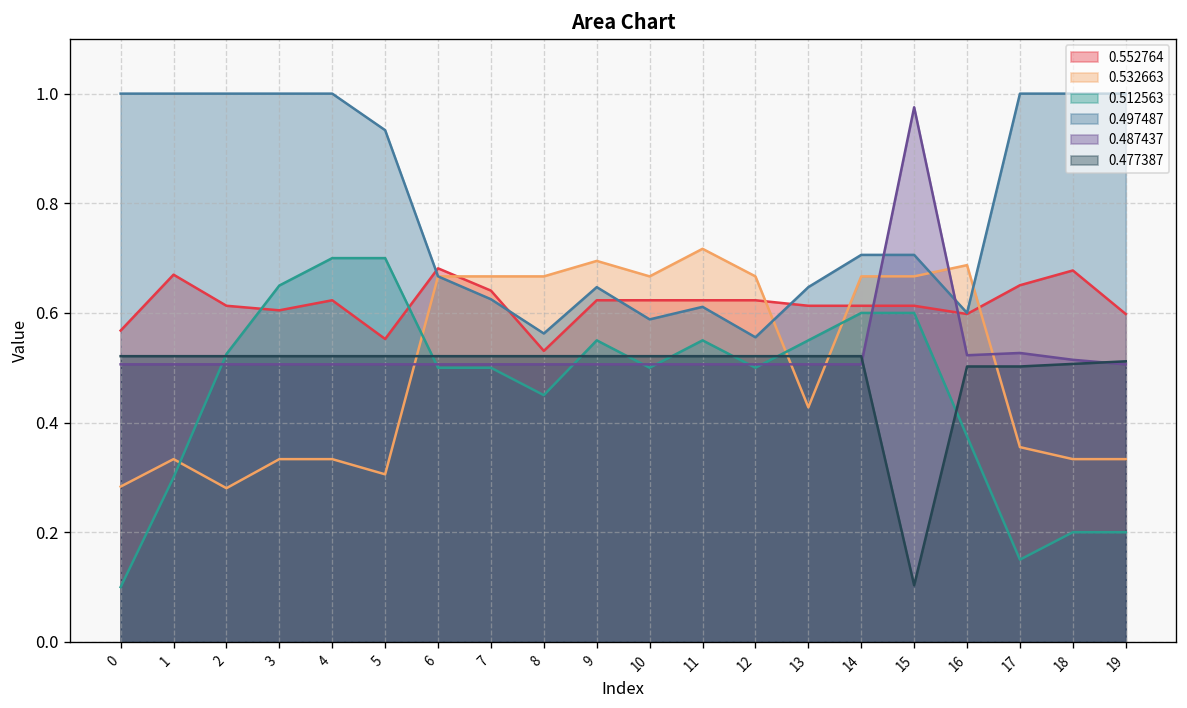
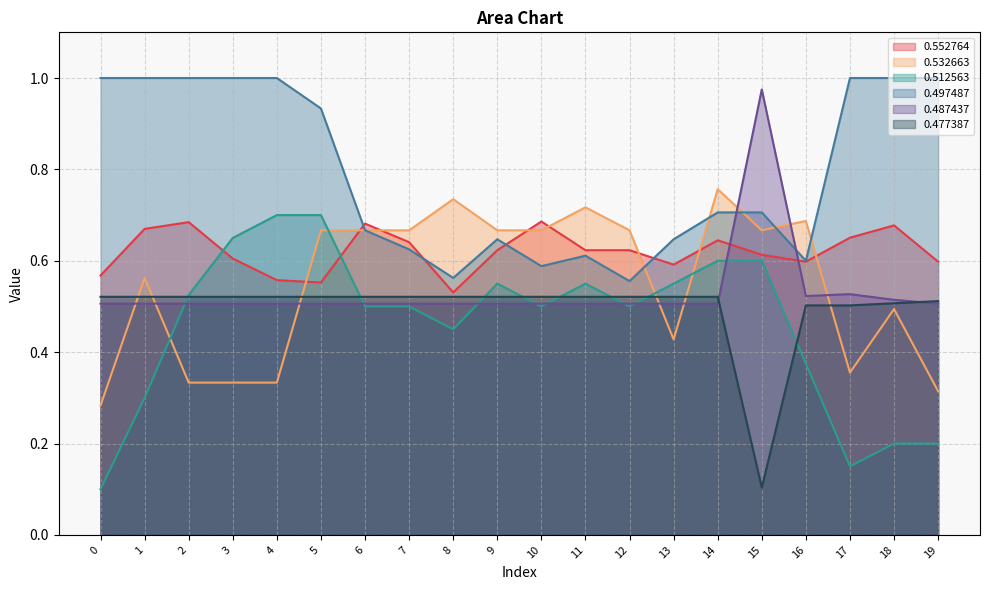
0.532663, 1: 0.33 -> 0.56
0.552764, 2: 0.61 -> 0.68
0.532663, 2: 0.28 -> 0.33
0.552764, 4: 0.62 -> 0.56
0.532663, 5: 0.31 -> 0.67
0.532663, 8: 0.67 -> 0.73
0.532663, 9: 0.69 -> 0.67
0.552764, 10: 0.62 -> 0.69
0.552764, 13: 0.61 -> 0.59
0.552764, 14: 0.61 -> 0.64
0.532663, 14: 0.67 -> 0.76
0.532663, 18: 0.33 -> 0.49
0.532663, 19: 0.33 -> 0.31
